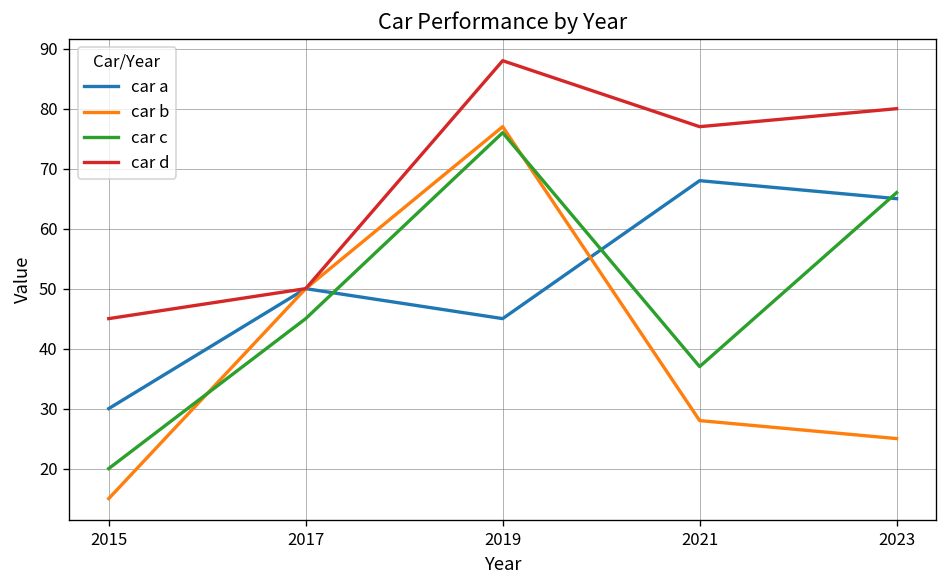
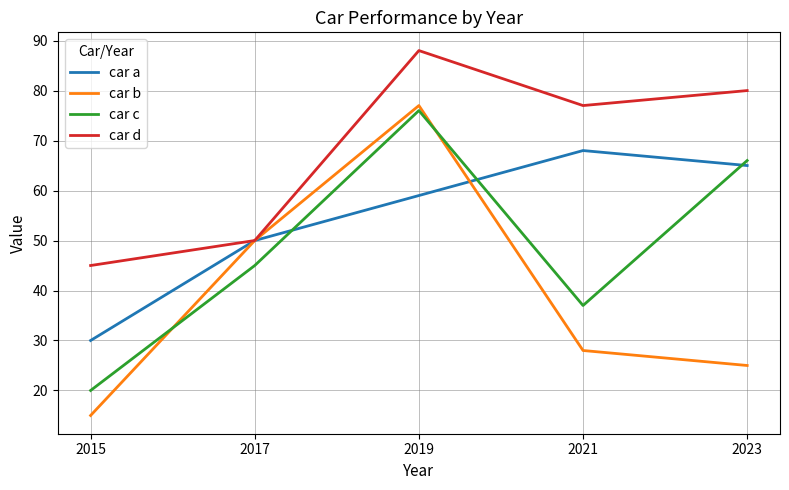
car a, 2019: 45 -> 59
